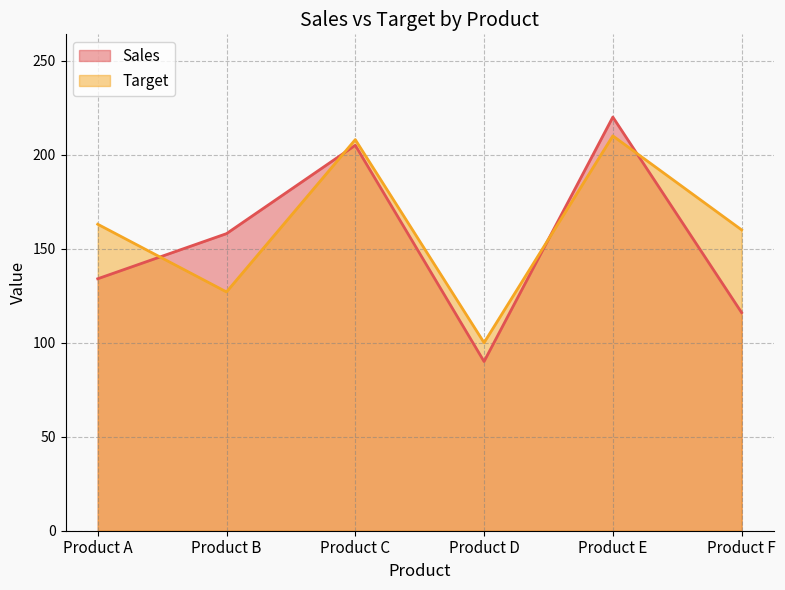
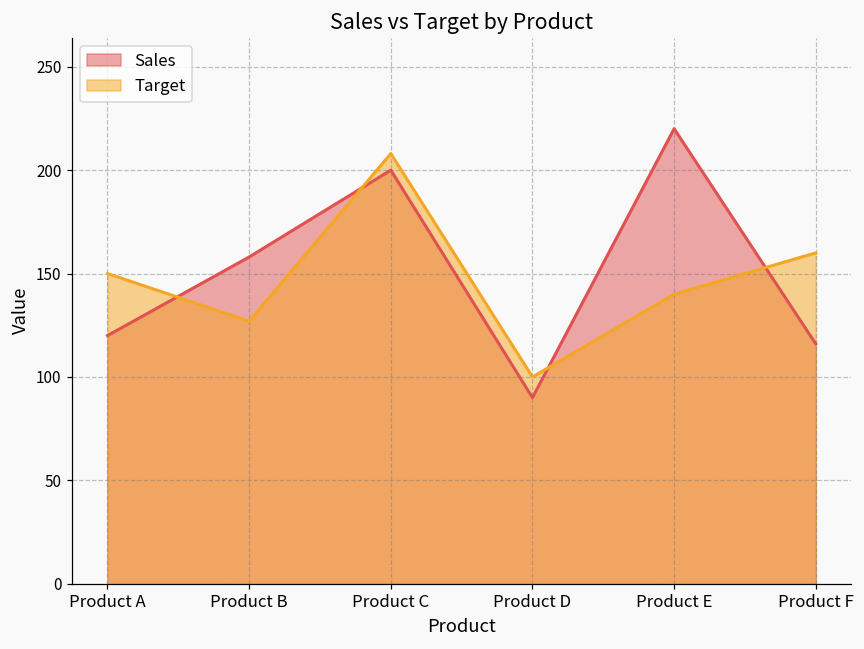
Sales, Product A: 134 -> 120
Target, Product A: 163 -> 150
Sales, Product C: 205 -> 200
Target, Product E: 210 -> 140
